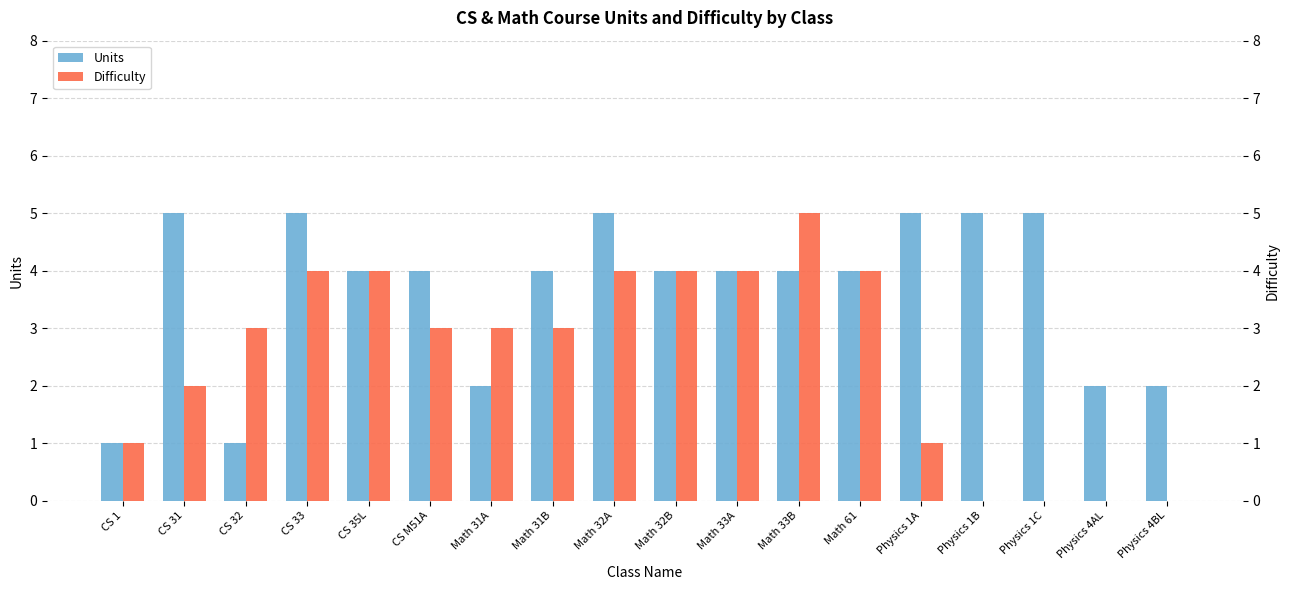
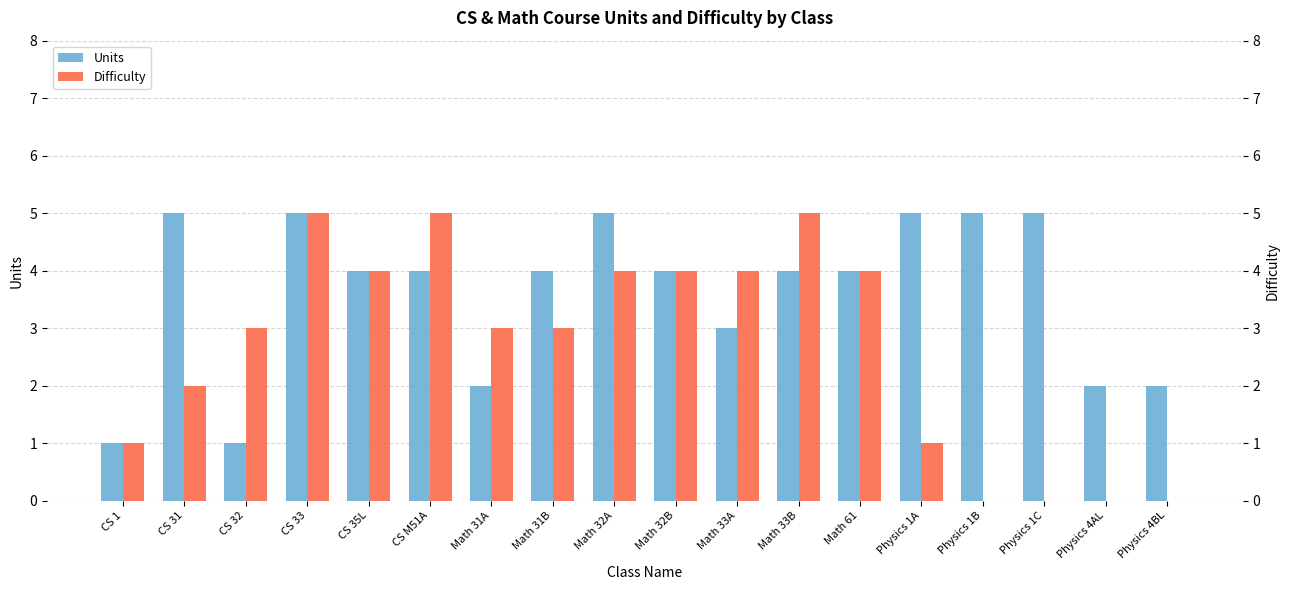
Units, Math 33A: 4 -> 3
Difficulty, CS 33: 4 -> 5
Difficulty, CS M51A: 3 -> 5
